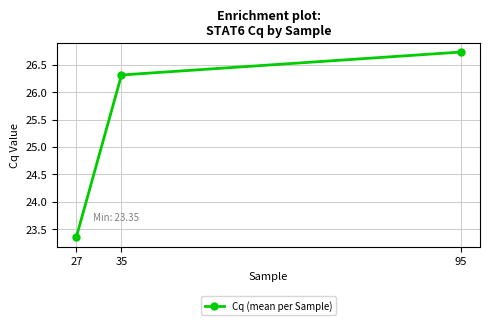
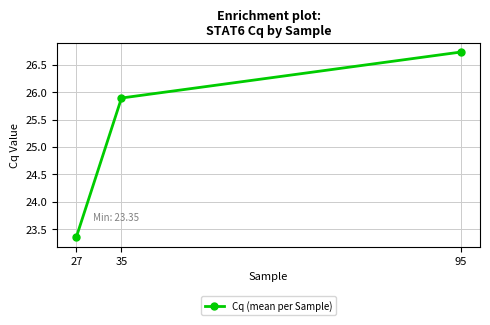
35: 26.3 -> 25.9
